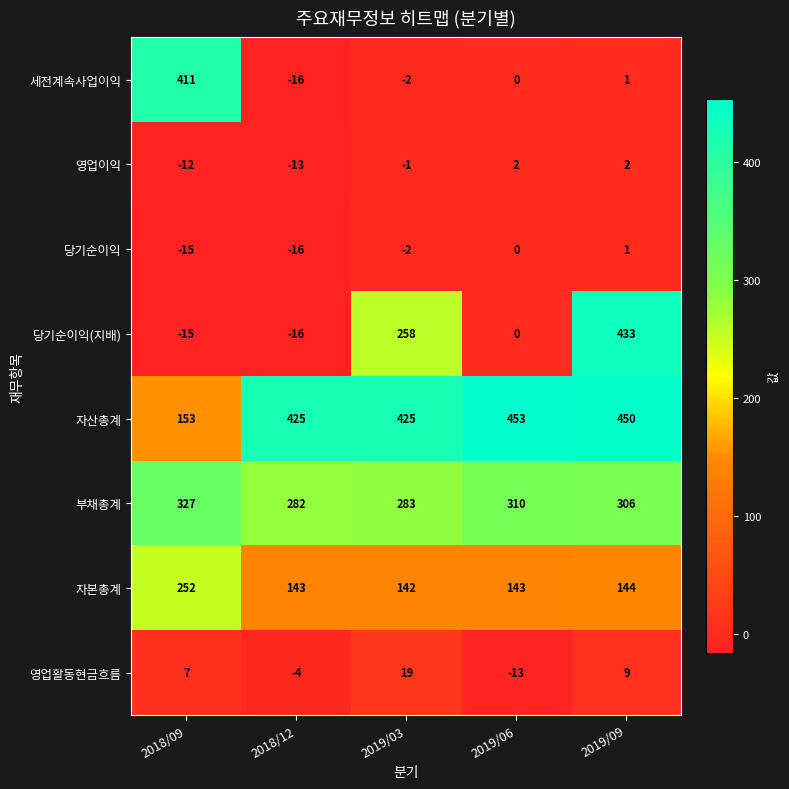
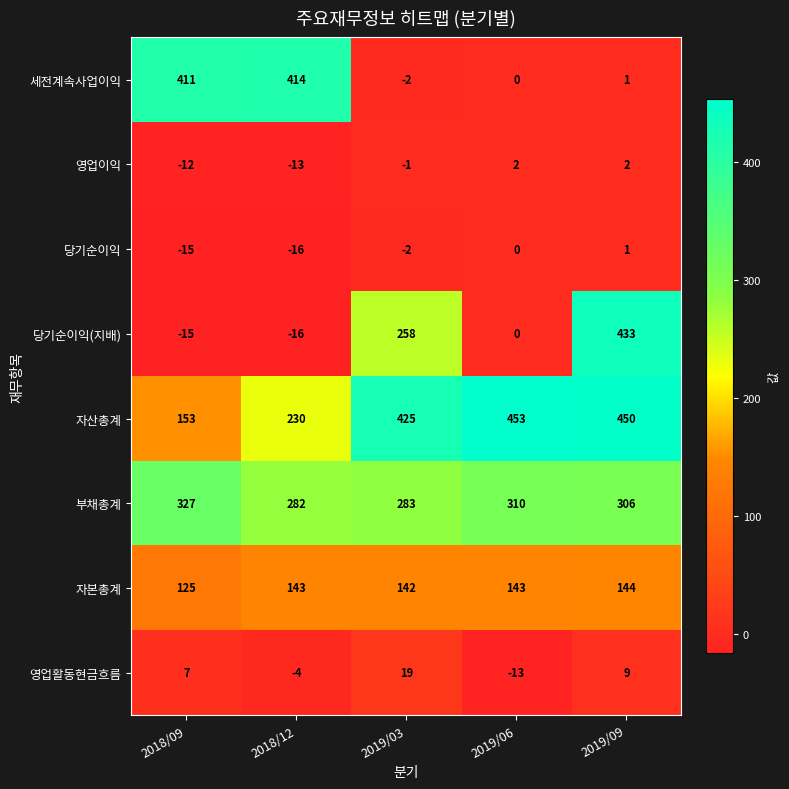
세전계속사업이익, 2018/12: -16 -> 414
자산총계, 2018/12: 425 -> 230
자본총계, 2018/09: 252 -> 125
